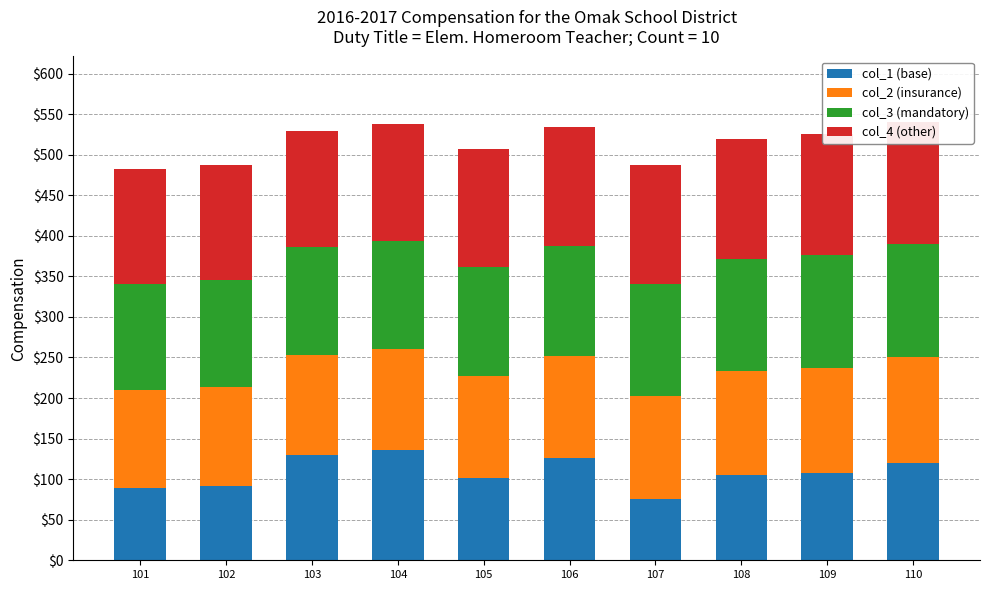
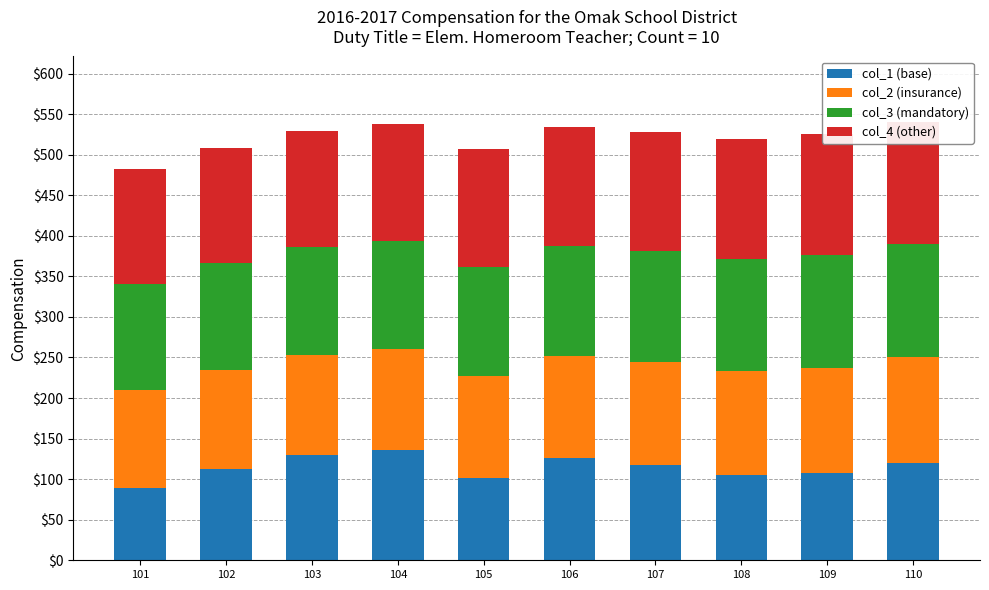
col_1 (base), 102: $90 -> $110
col_1 (base), 107: $80 -> $120
